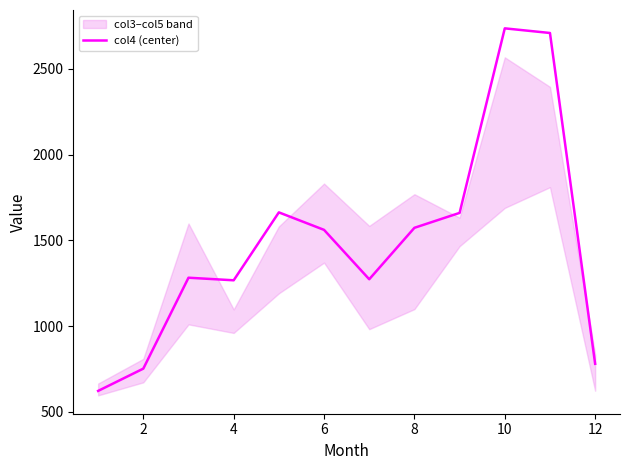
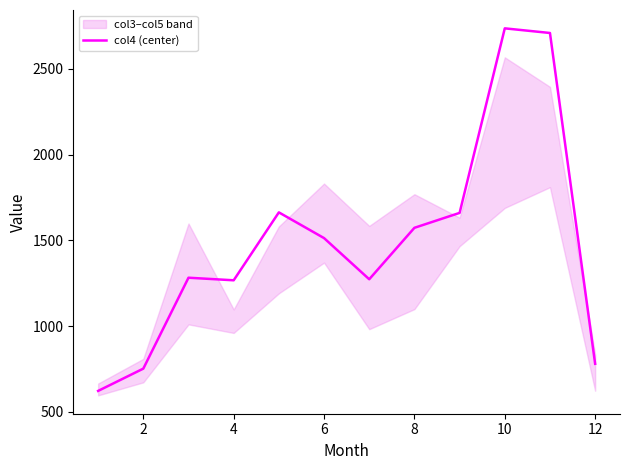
col4 (center), 6: 1560 -> 1510
